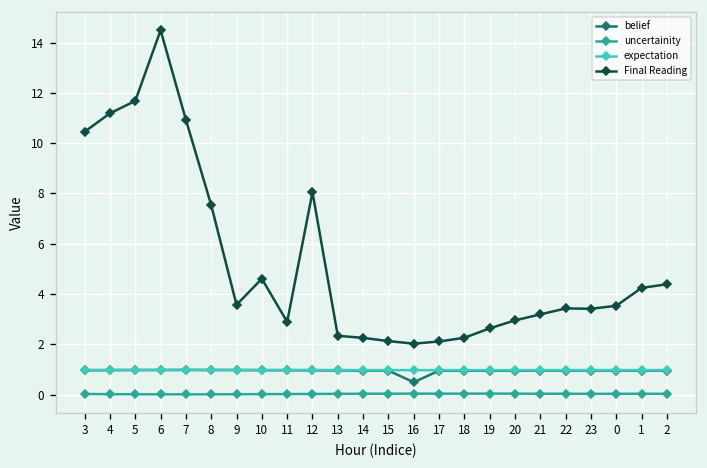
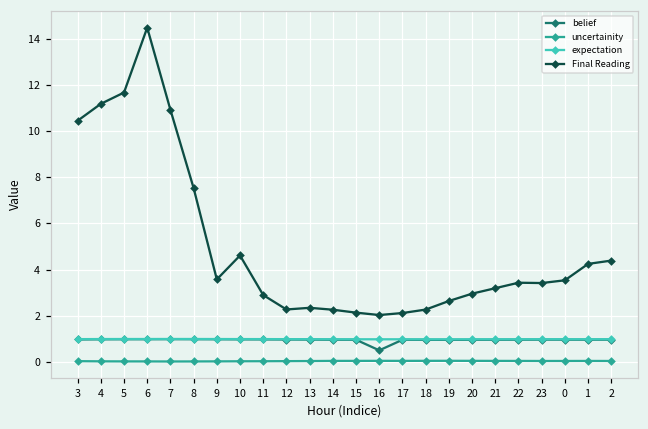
Final Reading, 12: 8.1 -> 2.3
